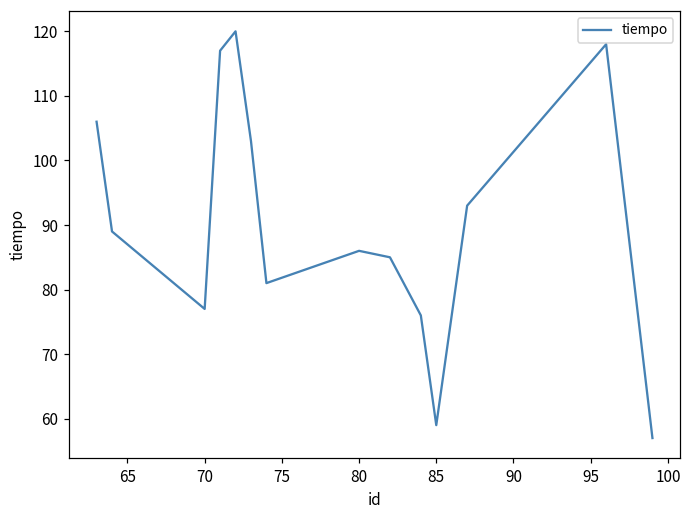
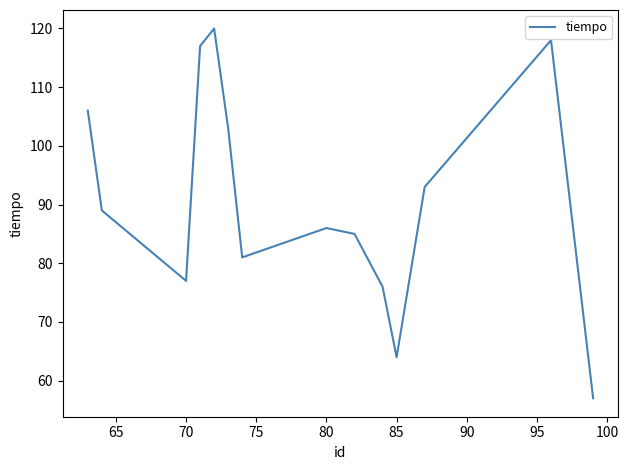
85: 59 -> 64
